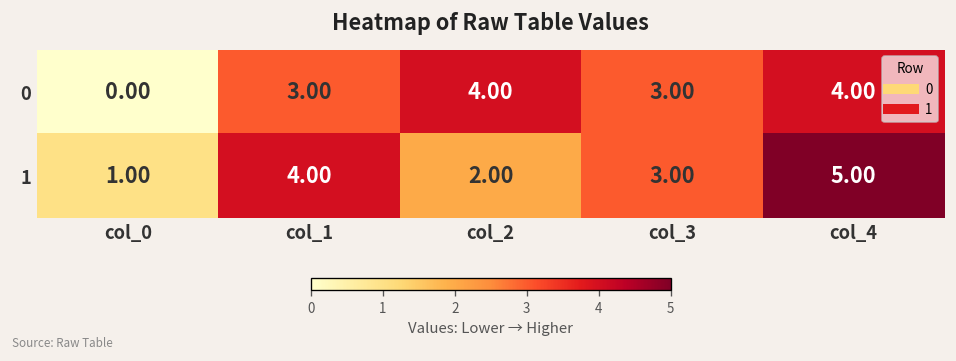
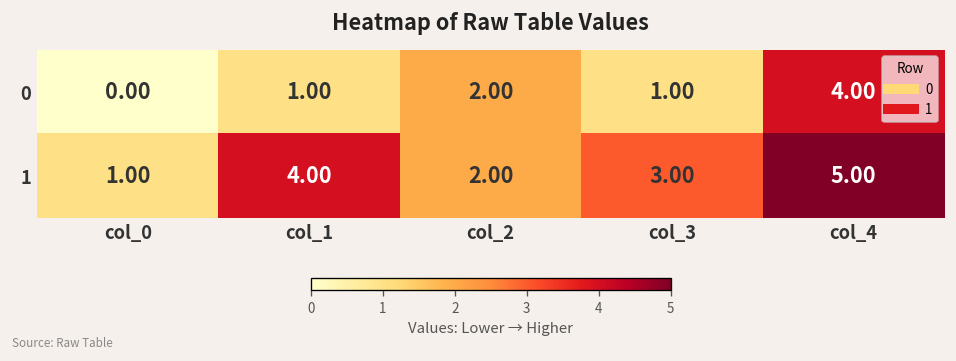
0, col_1: 3.00 -> 1.00
0, col_2: 4.00 -> 2.00
0, col_3: 3.00 -> 1.00
